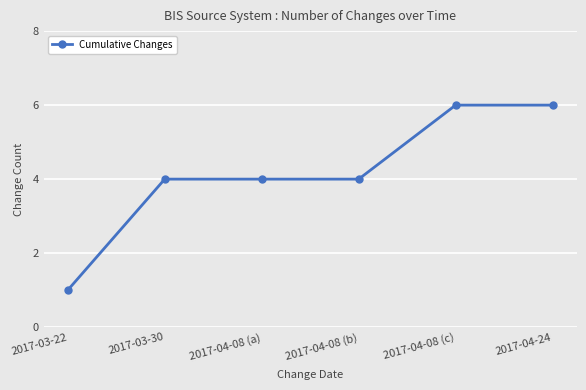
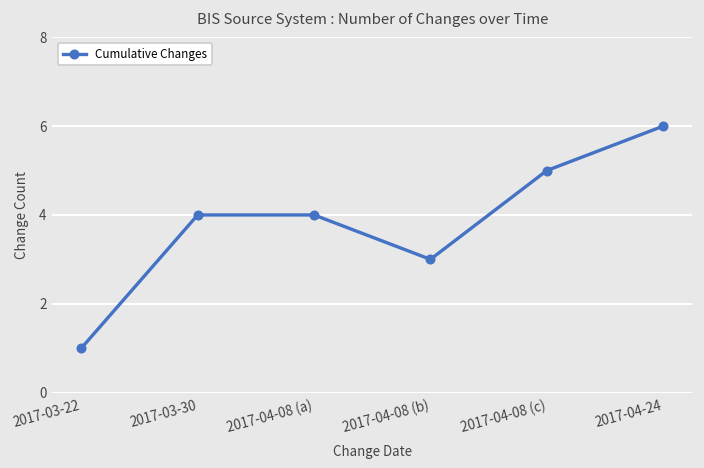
2017-04-08 (b): 4 -> 3
2017-04-08 (c): 6 -> 5
